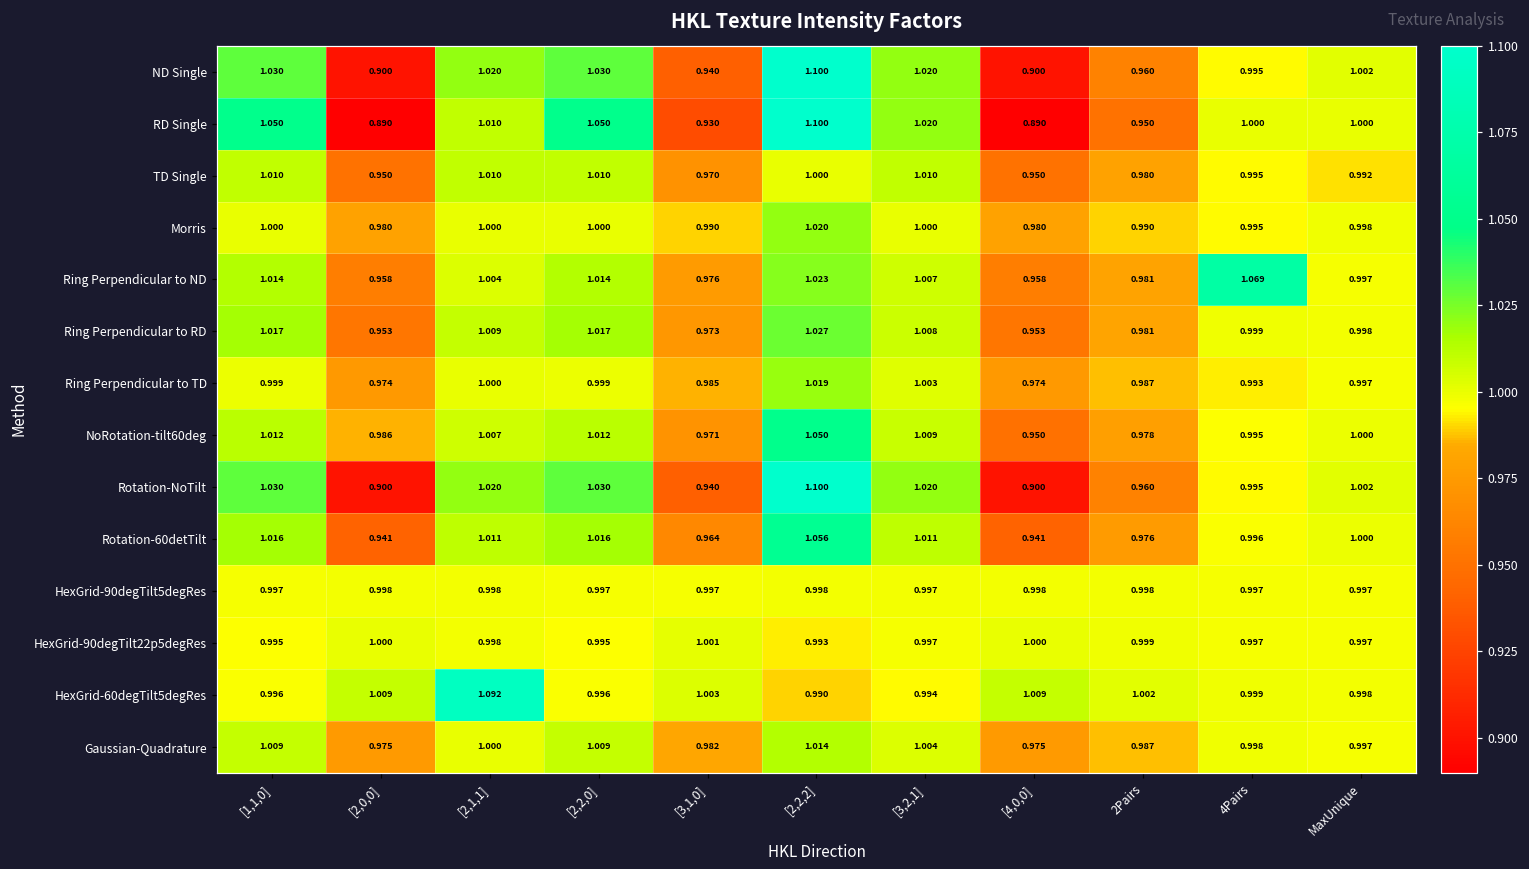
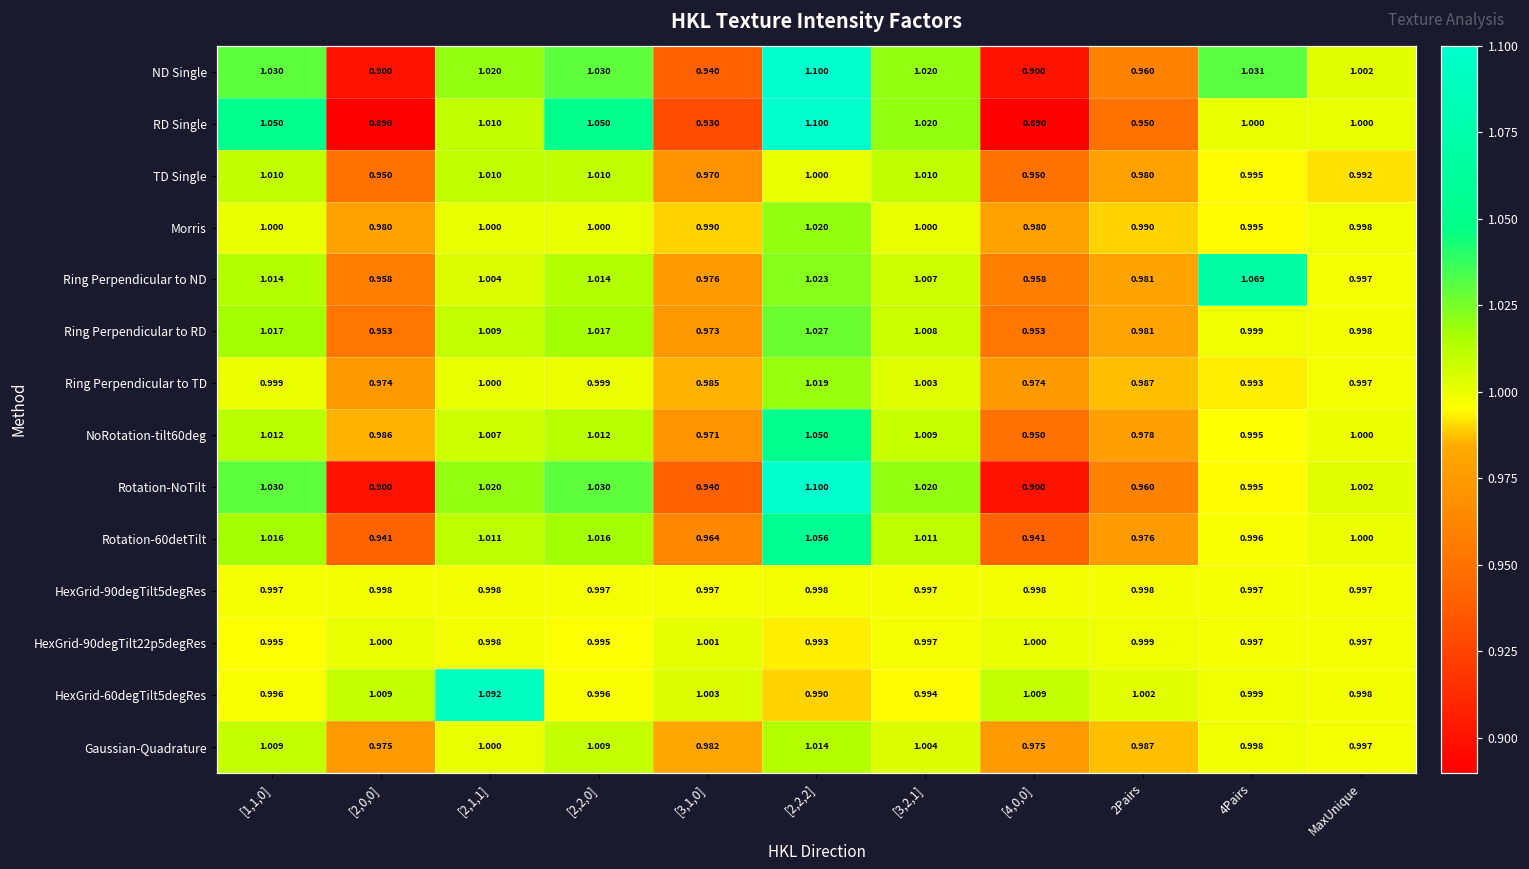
ND Single, 4Pairs: 0.995 -> 1.031
